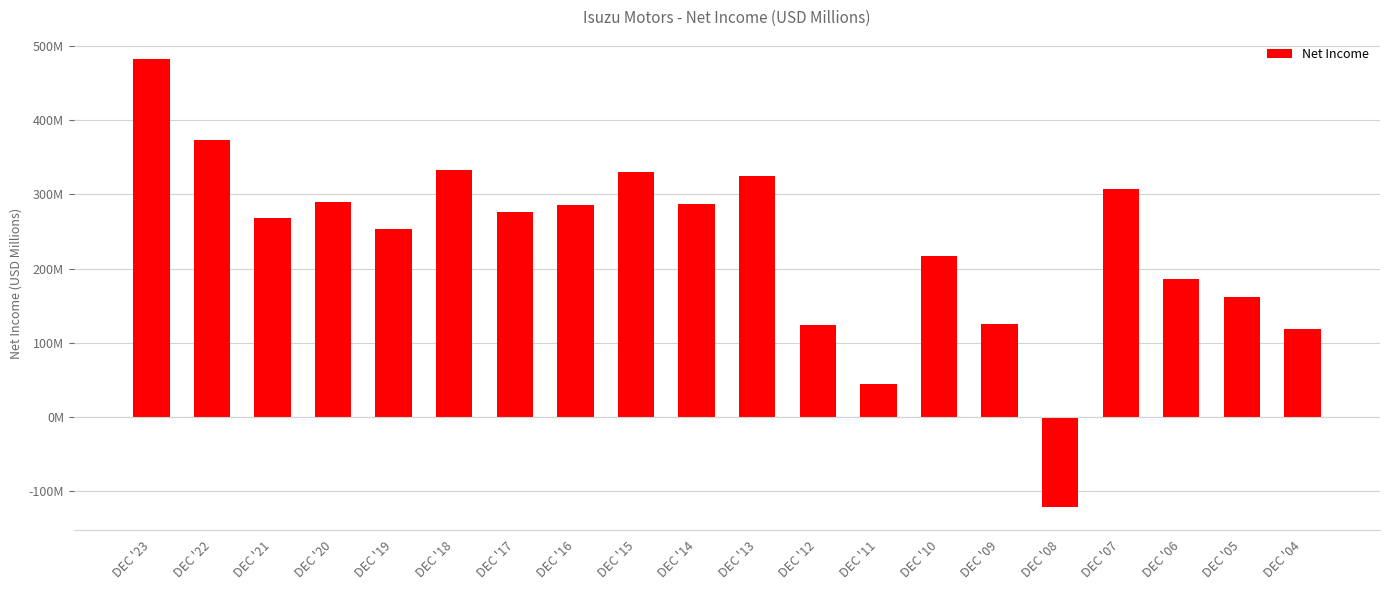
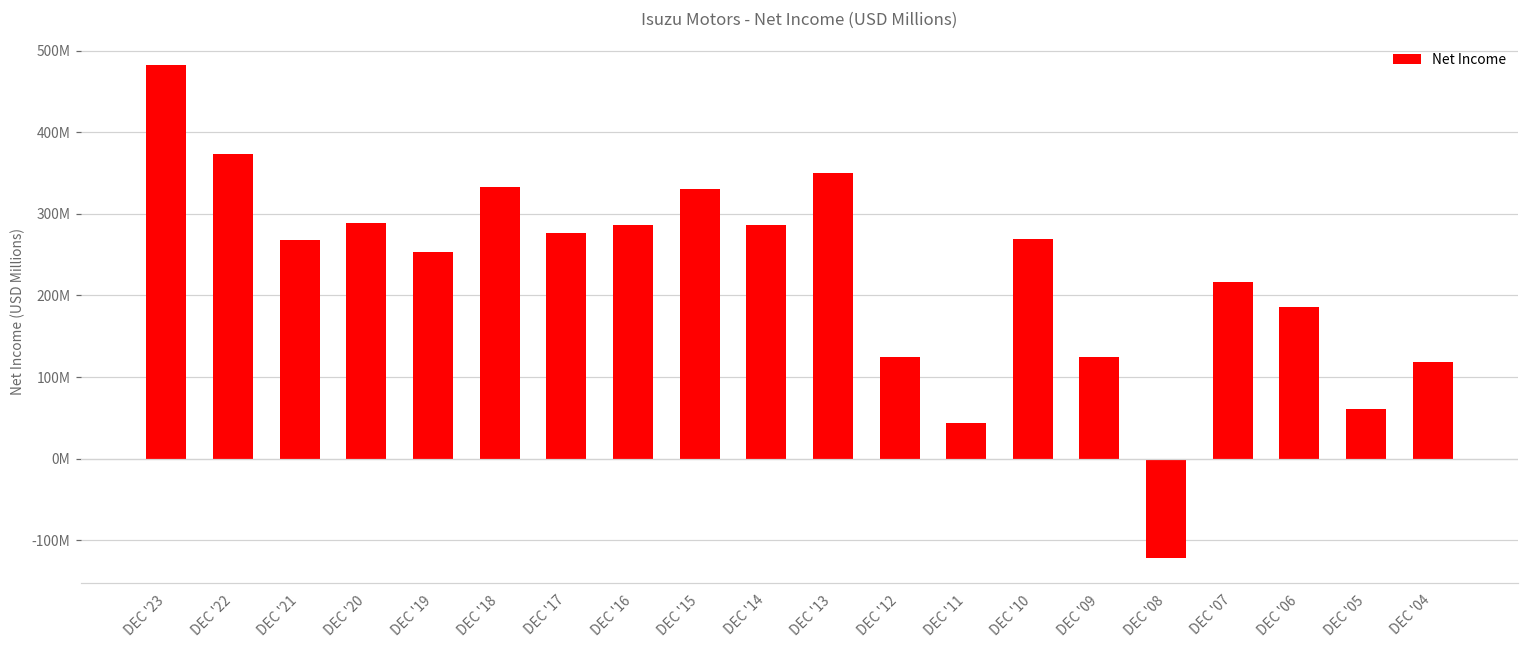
DEC '13: 330000000 -> 350000000
DEC '10: 220000000 -> 270000000
DEC '07: 310000000 -> 220000000
DEC '05: 160000000 -> 60000000
